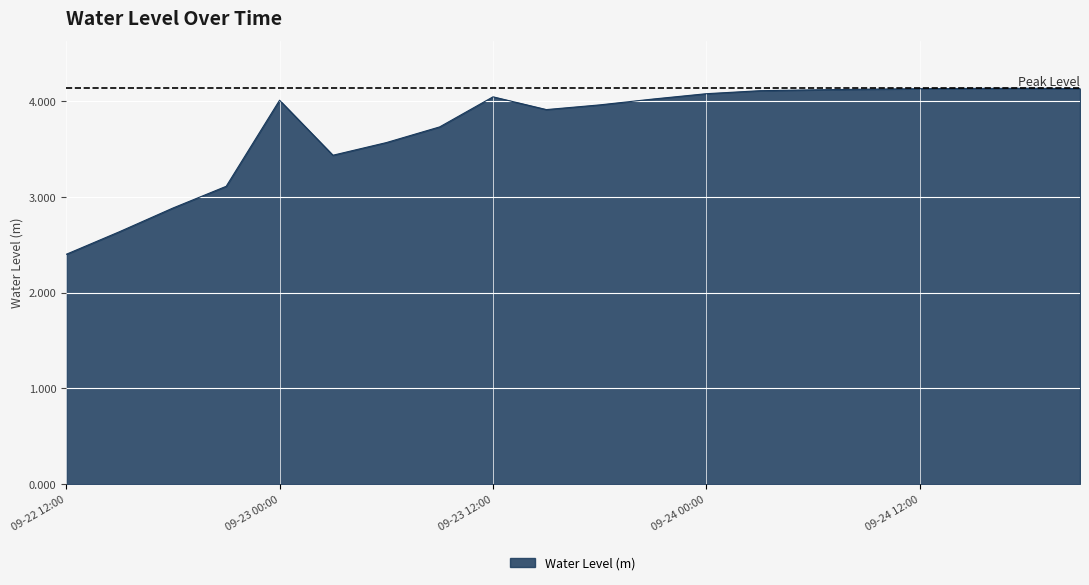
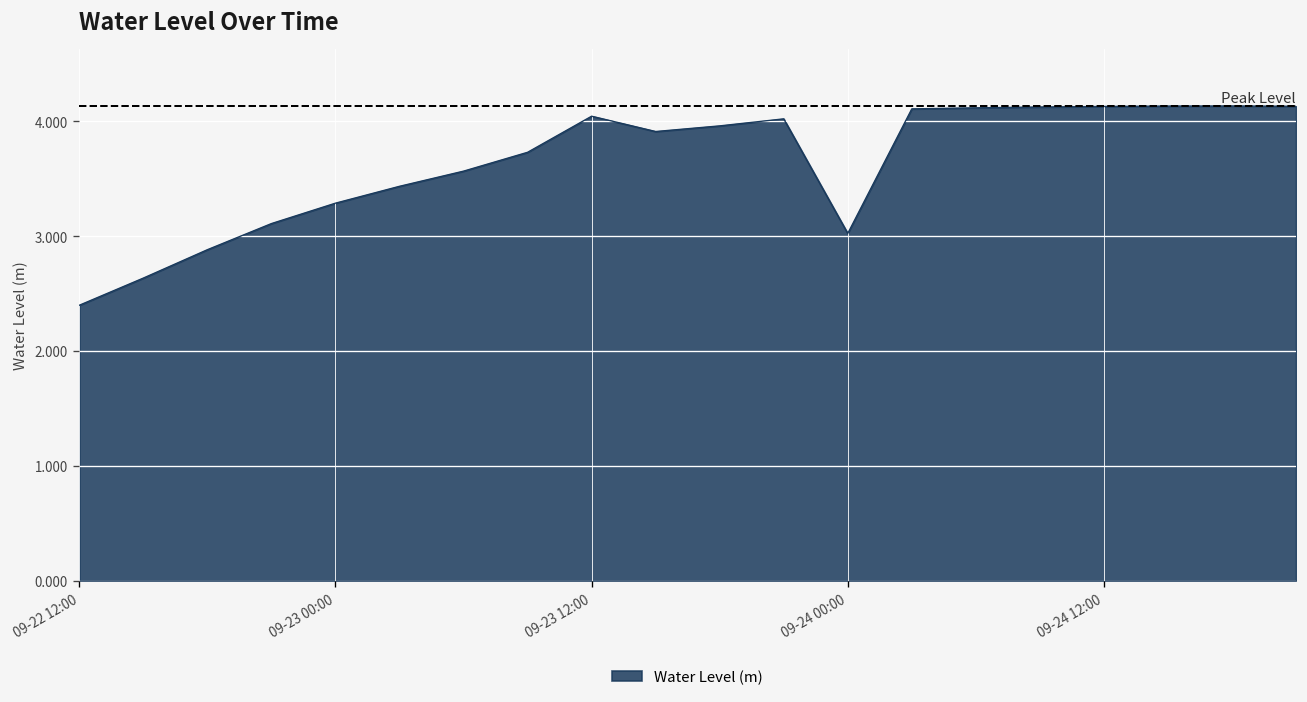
09-23 00:00: 4.0 -> 3.3
09-24 00:00: 4.1 -> 3.0
